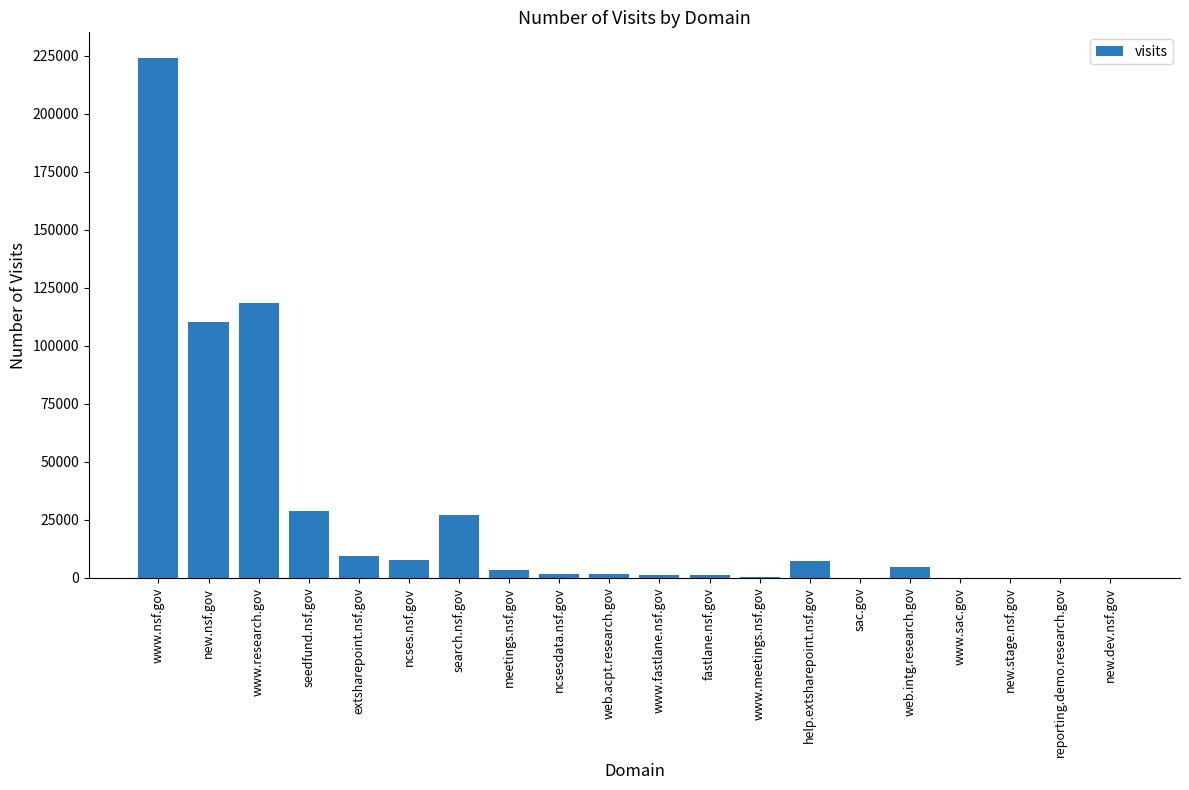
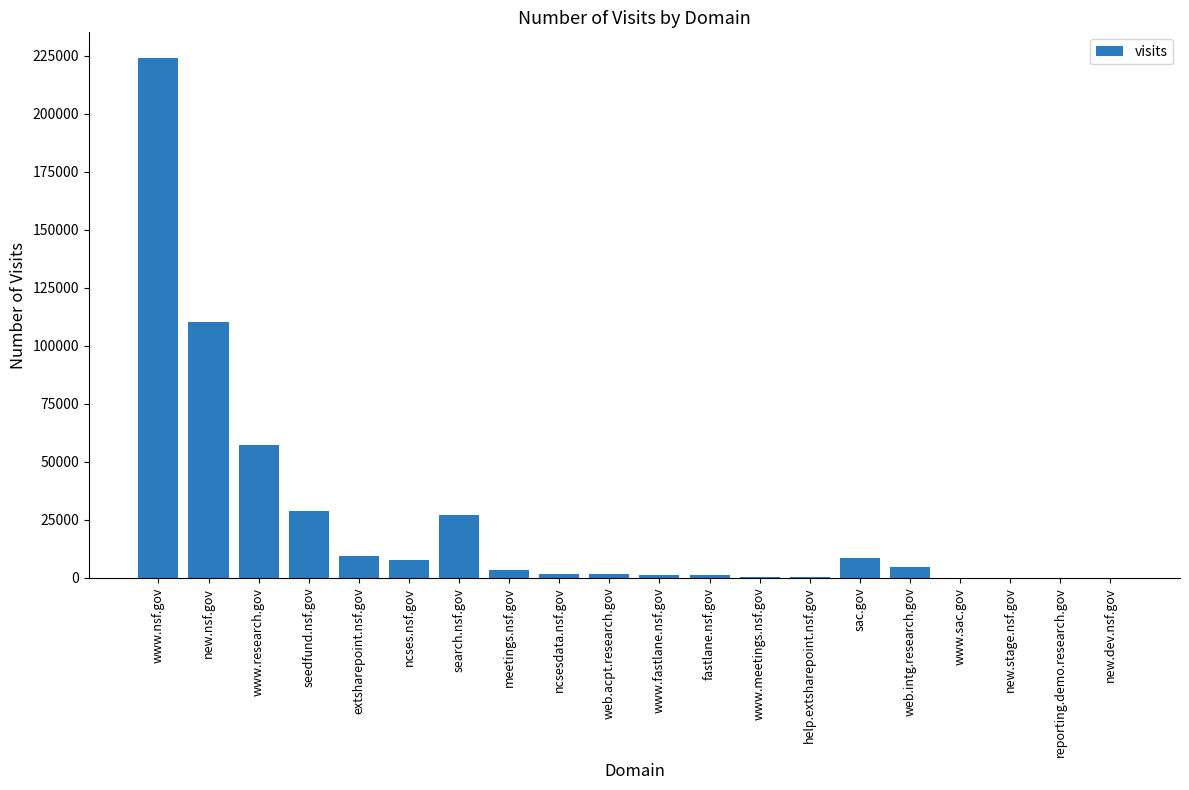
www.research.gov: 118000 -> 57000
help.extsharepoint.nsf.gov: 8000 -> 1000
sac.gov: 0 -> 9000
